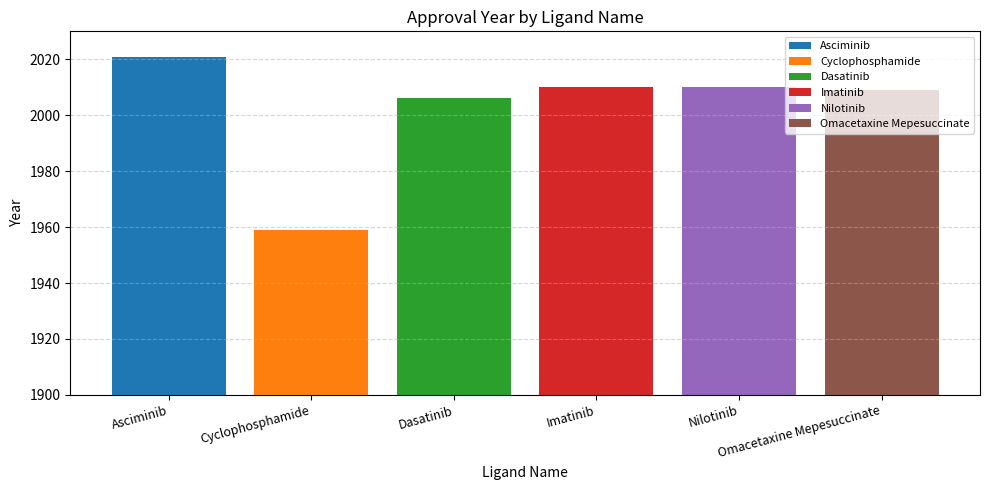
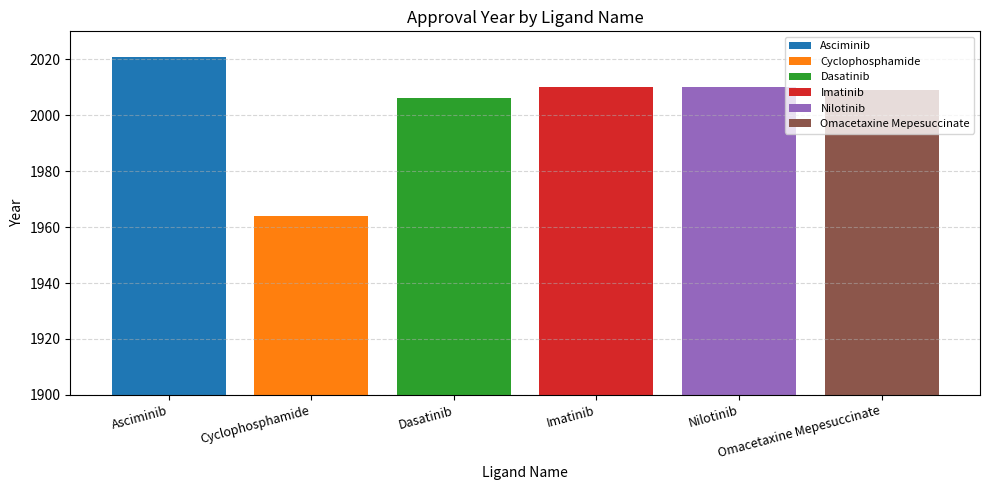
Cyclophosphamide: 1959 -> 1964
